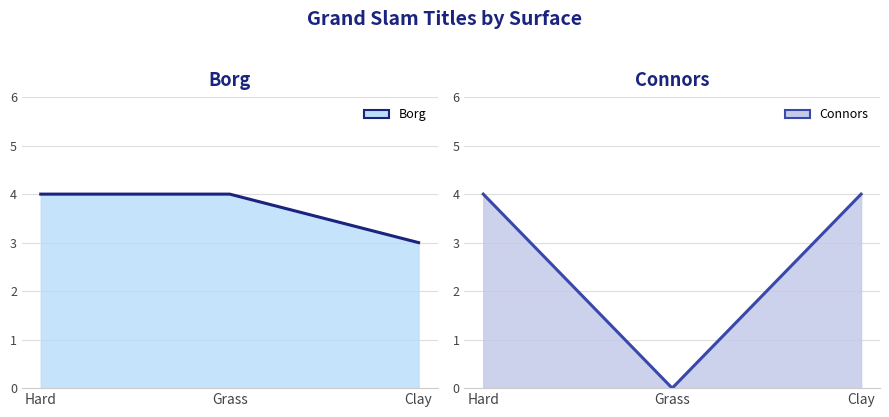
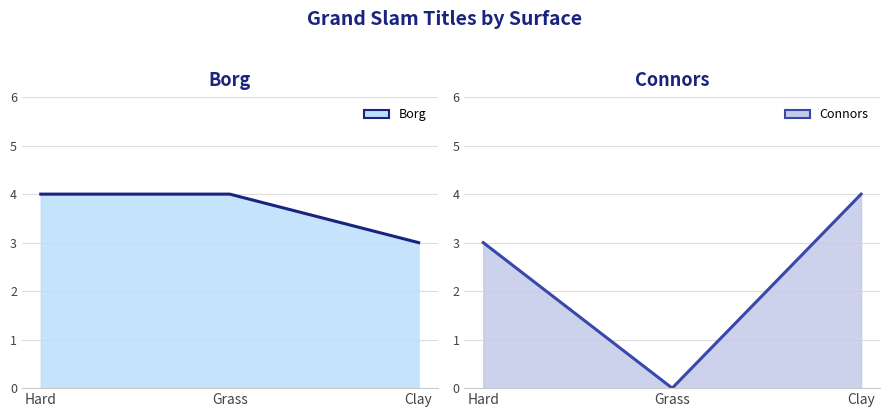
Connors, Hard: 4 -> 3
